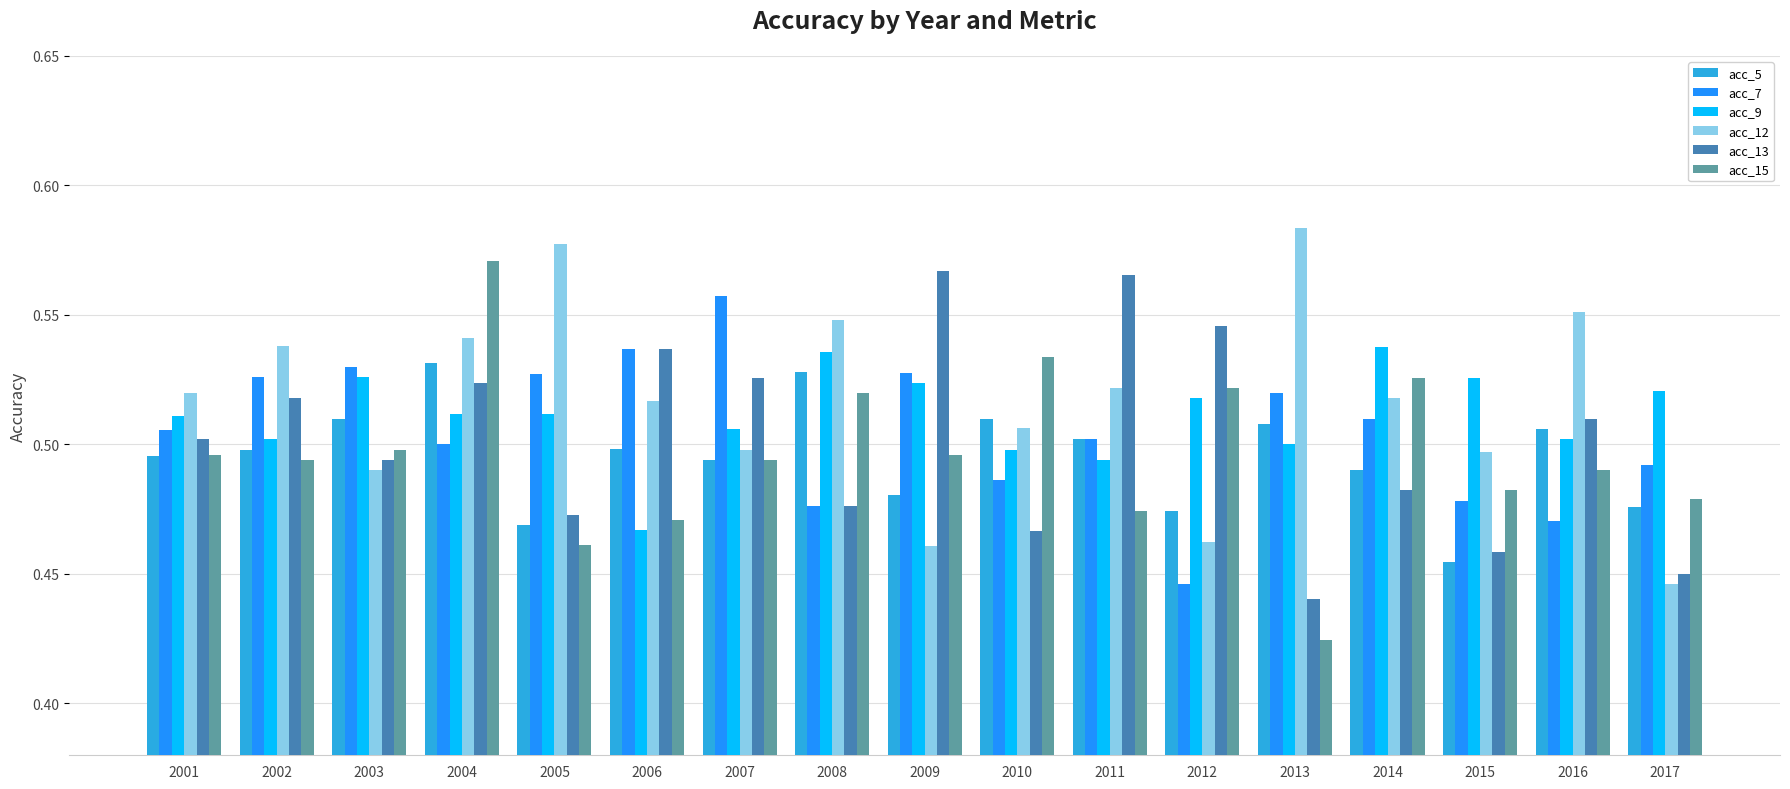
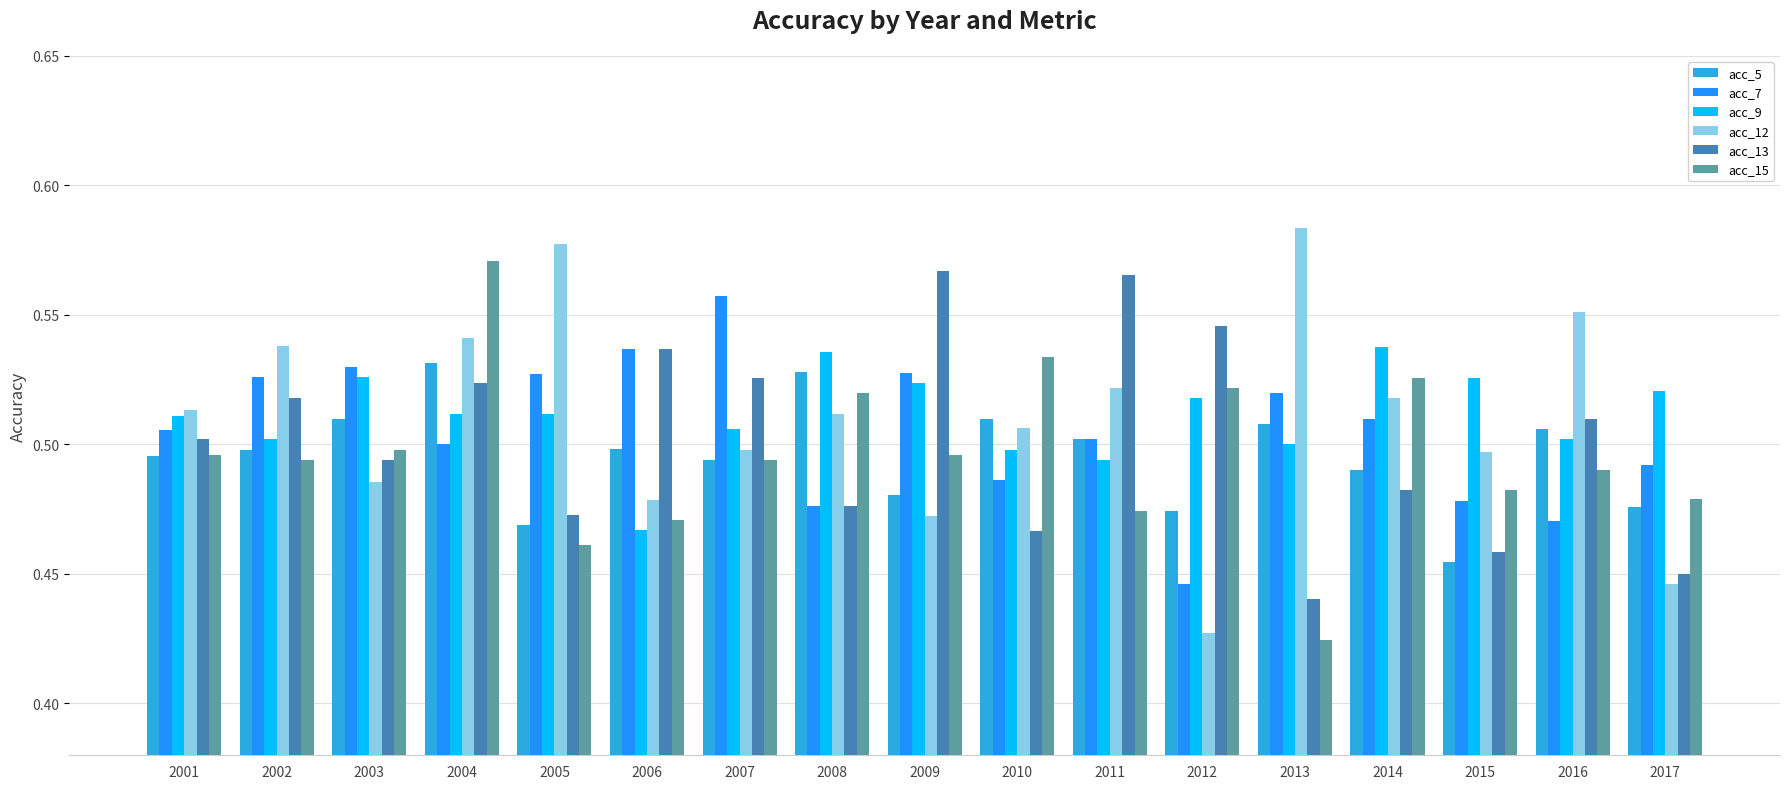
acc_12, 2001: 0.520 -> 0.513
acc_12, 2003: 0.490 -> 0.485
acc_12, 2006: 0.517 -> 0.479
acc_12, 2008: 0.548 -> 0.512
acc_12, 2009: 0.461 -> 0.472
acc_12, 2012: 0.462 -> 0.427
